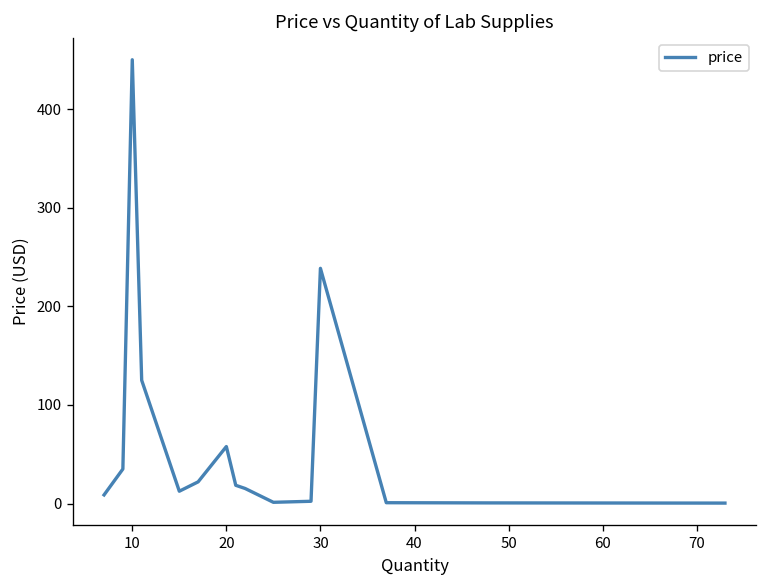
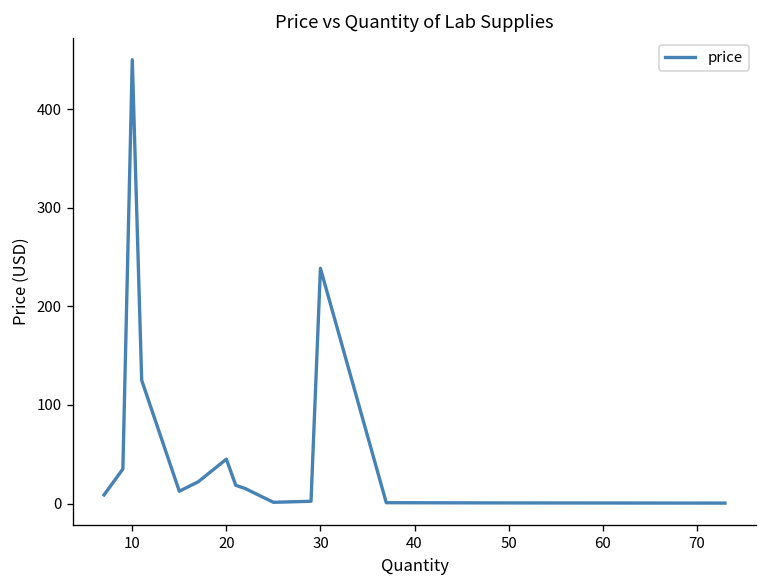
20: 60 -> 50
